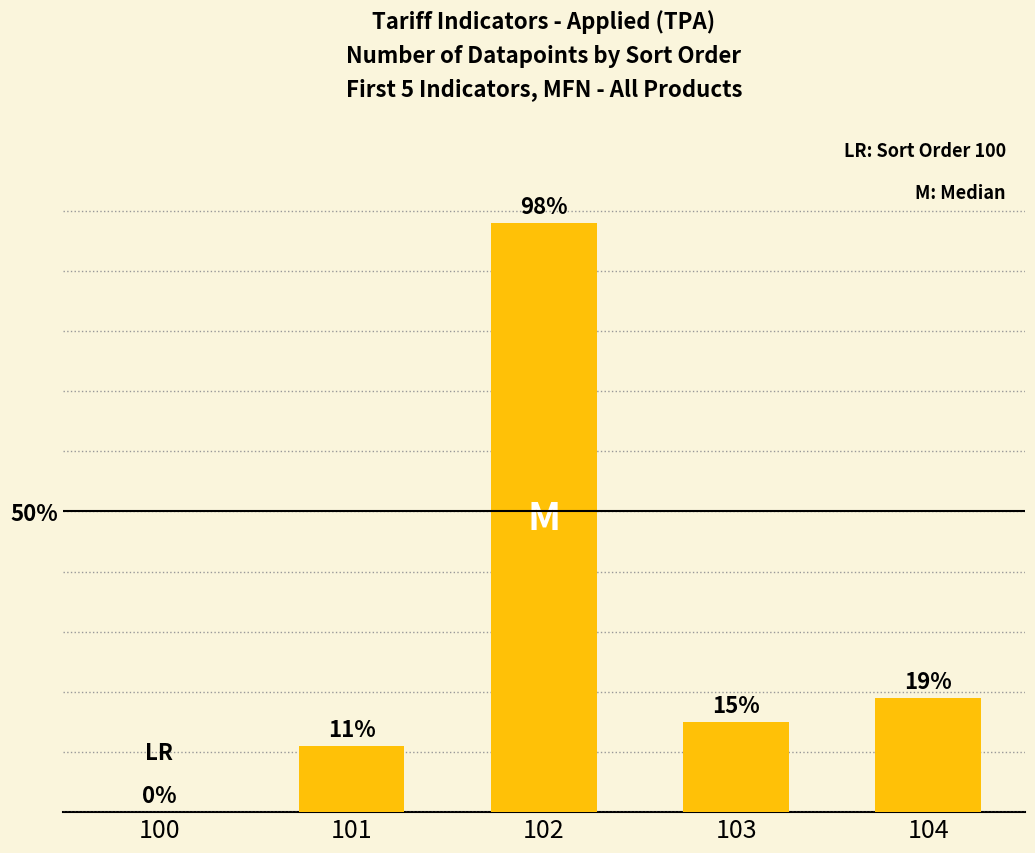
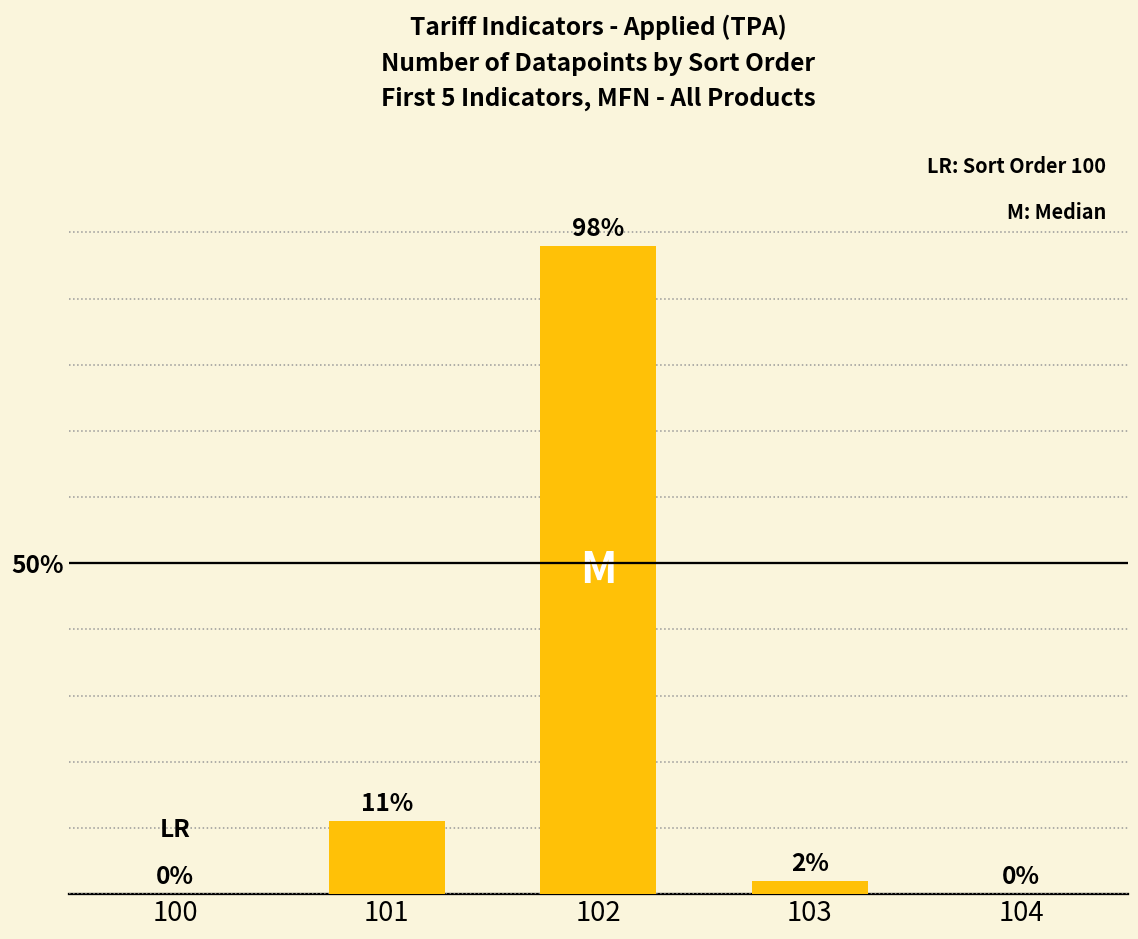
103: 15% -> 2%
104: 19% -> 0%
